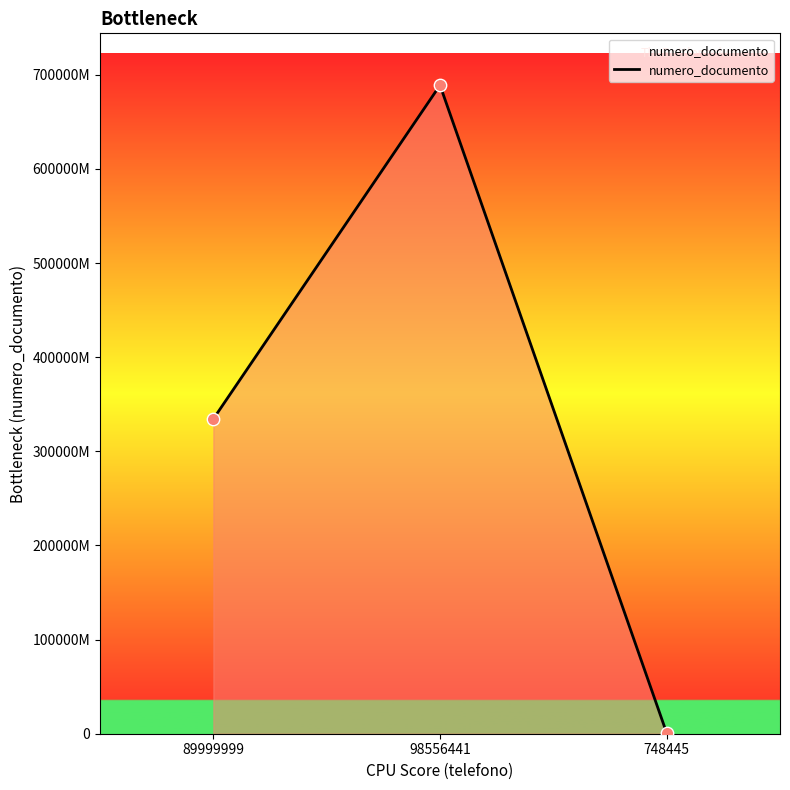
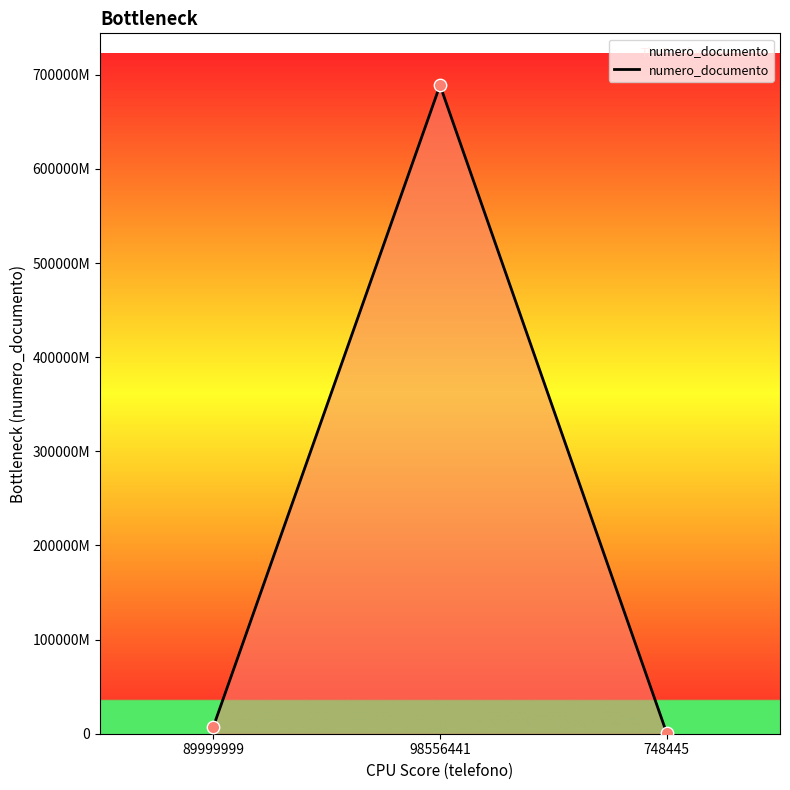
89999999: 330000000000 -> 10000000000
